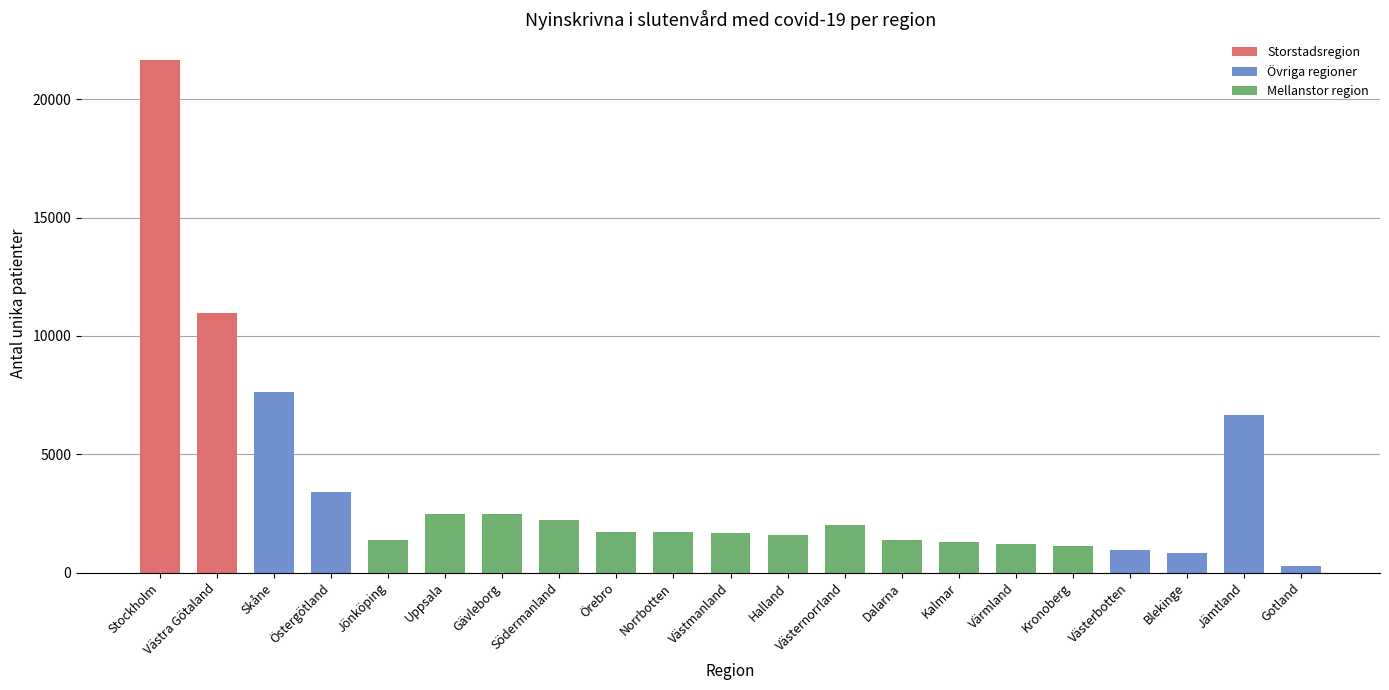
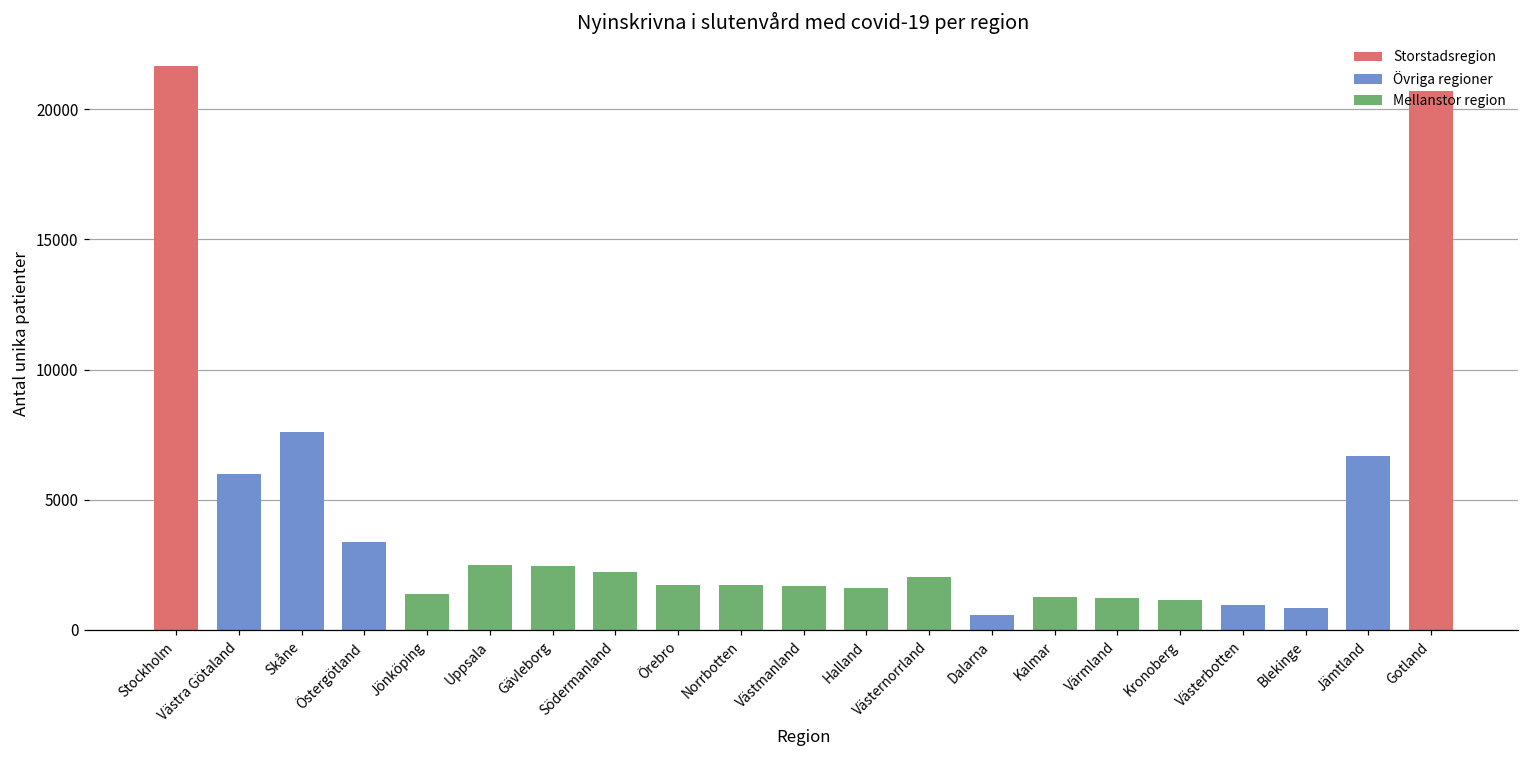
Västra Götaland: 11000 -> 6000
Dalarna: 1400 -> 600
Gotland: 300 -> 20700
